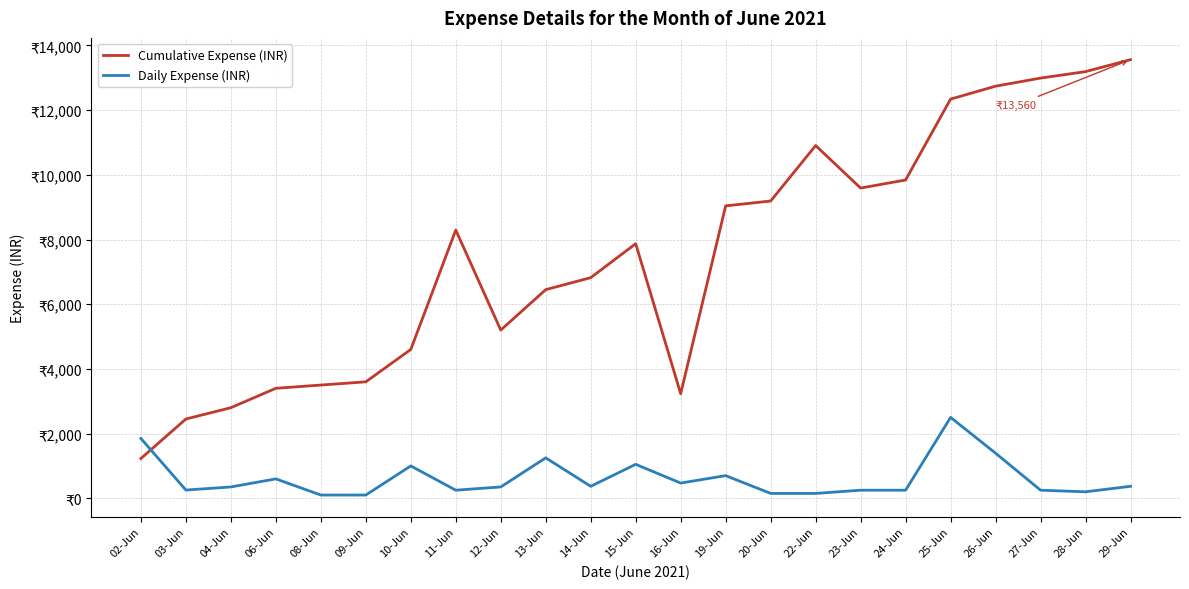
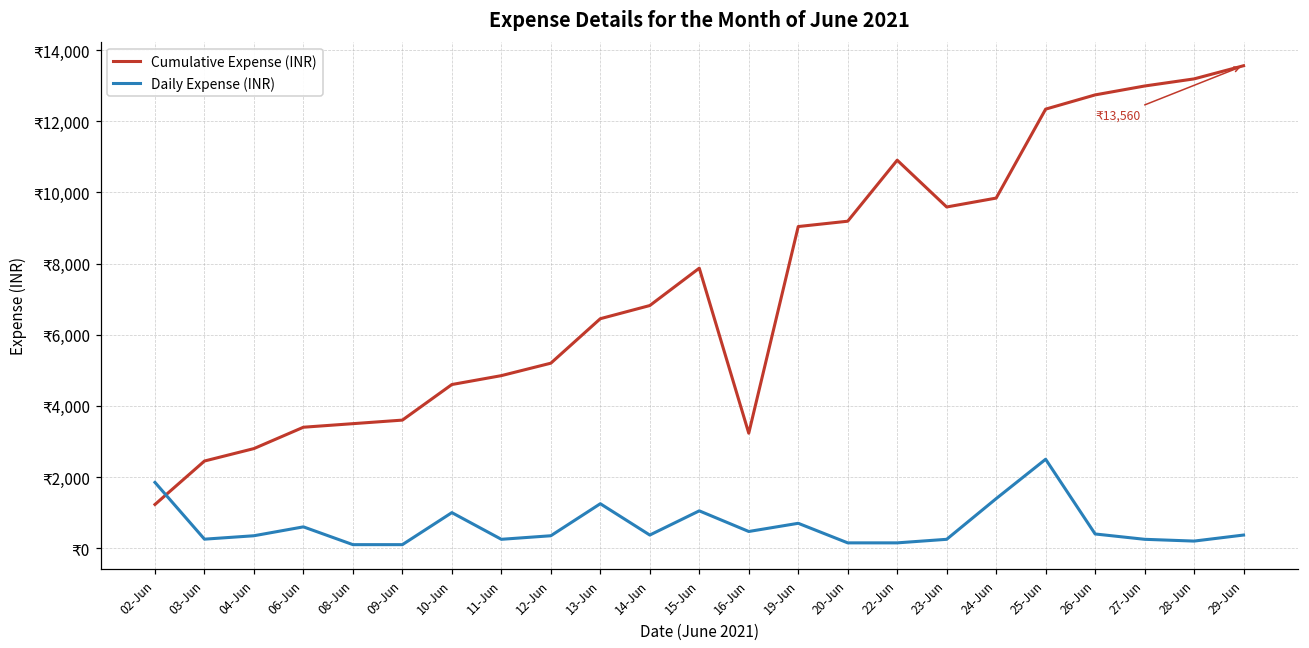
Cumulative Expense (INR), 11-Jun: ₹8,300 -> ₹4,900
Daily Expense (INR), 24-Jun: ₹300 -> ₹1,400
Daily Expense (INR), 26-Jun: ₹1,400 -> ₹400
